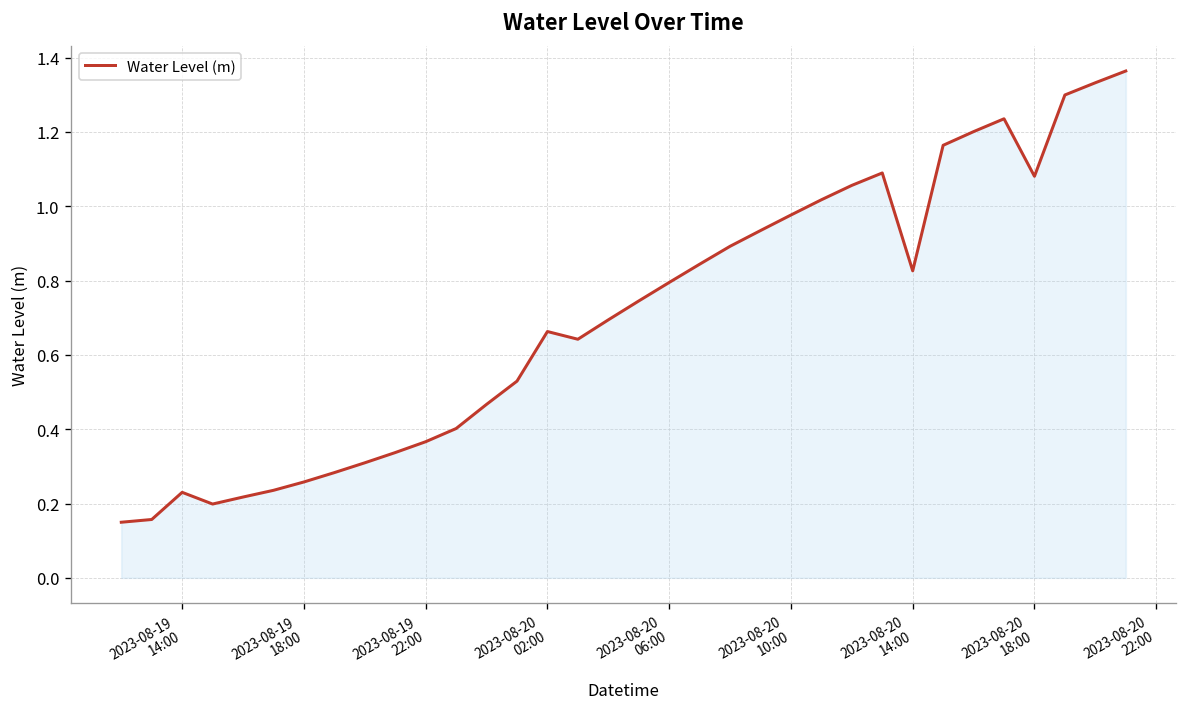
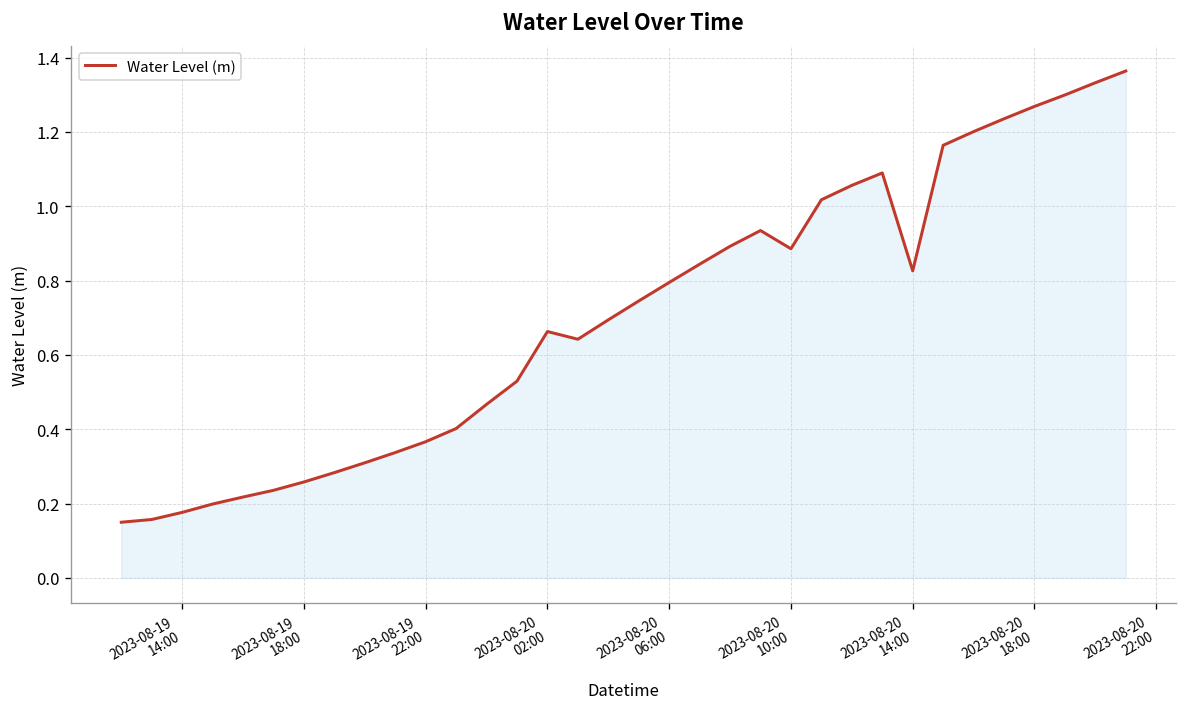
2023-08-19 14:00: 0.23 -> 0.18
2023-08-20 10:00: 0.98 -> 0.89
2023-08-20 18:00: 1.08 -> 1.27
